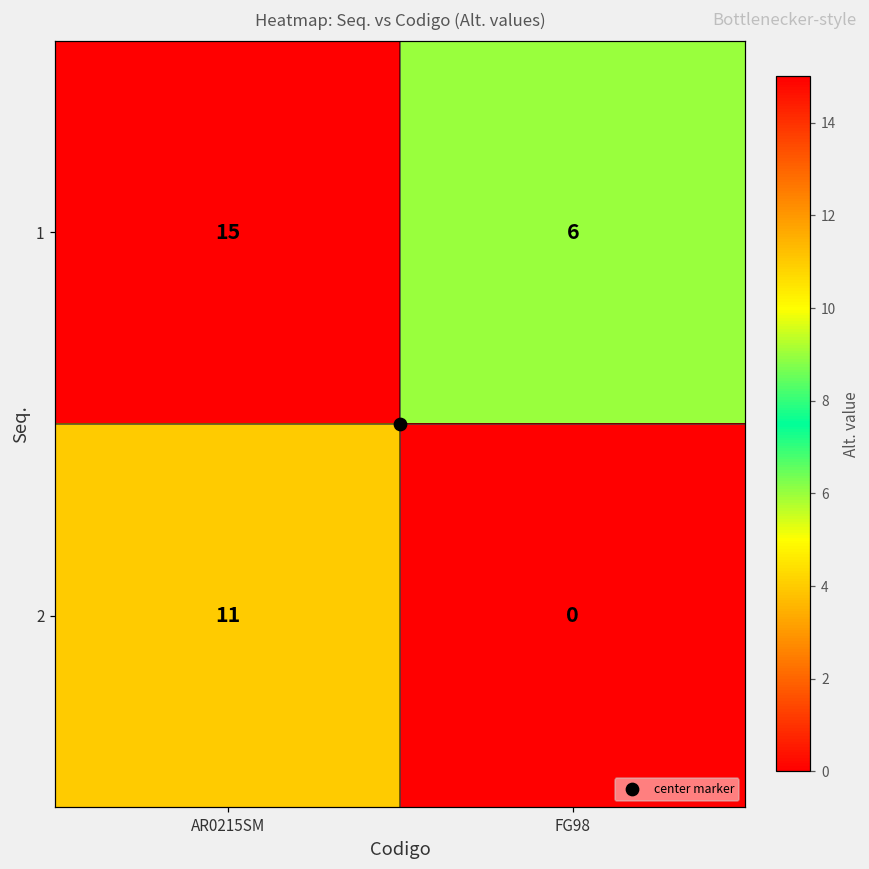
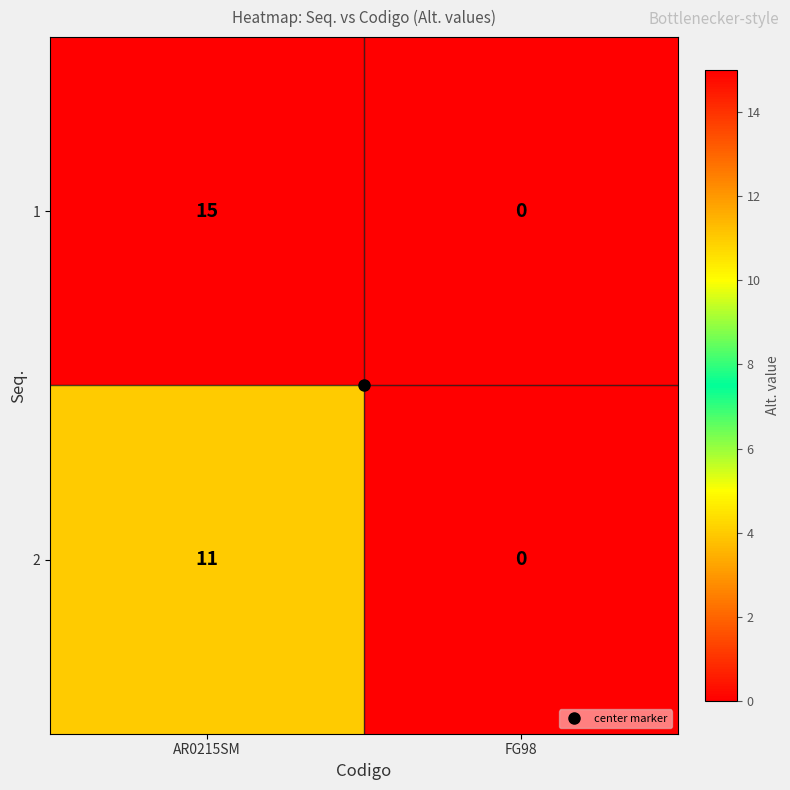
1, FG98: 6 -> 0
